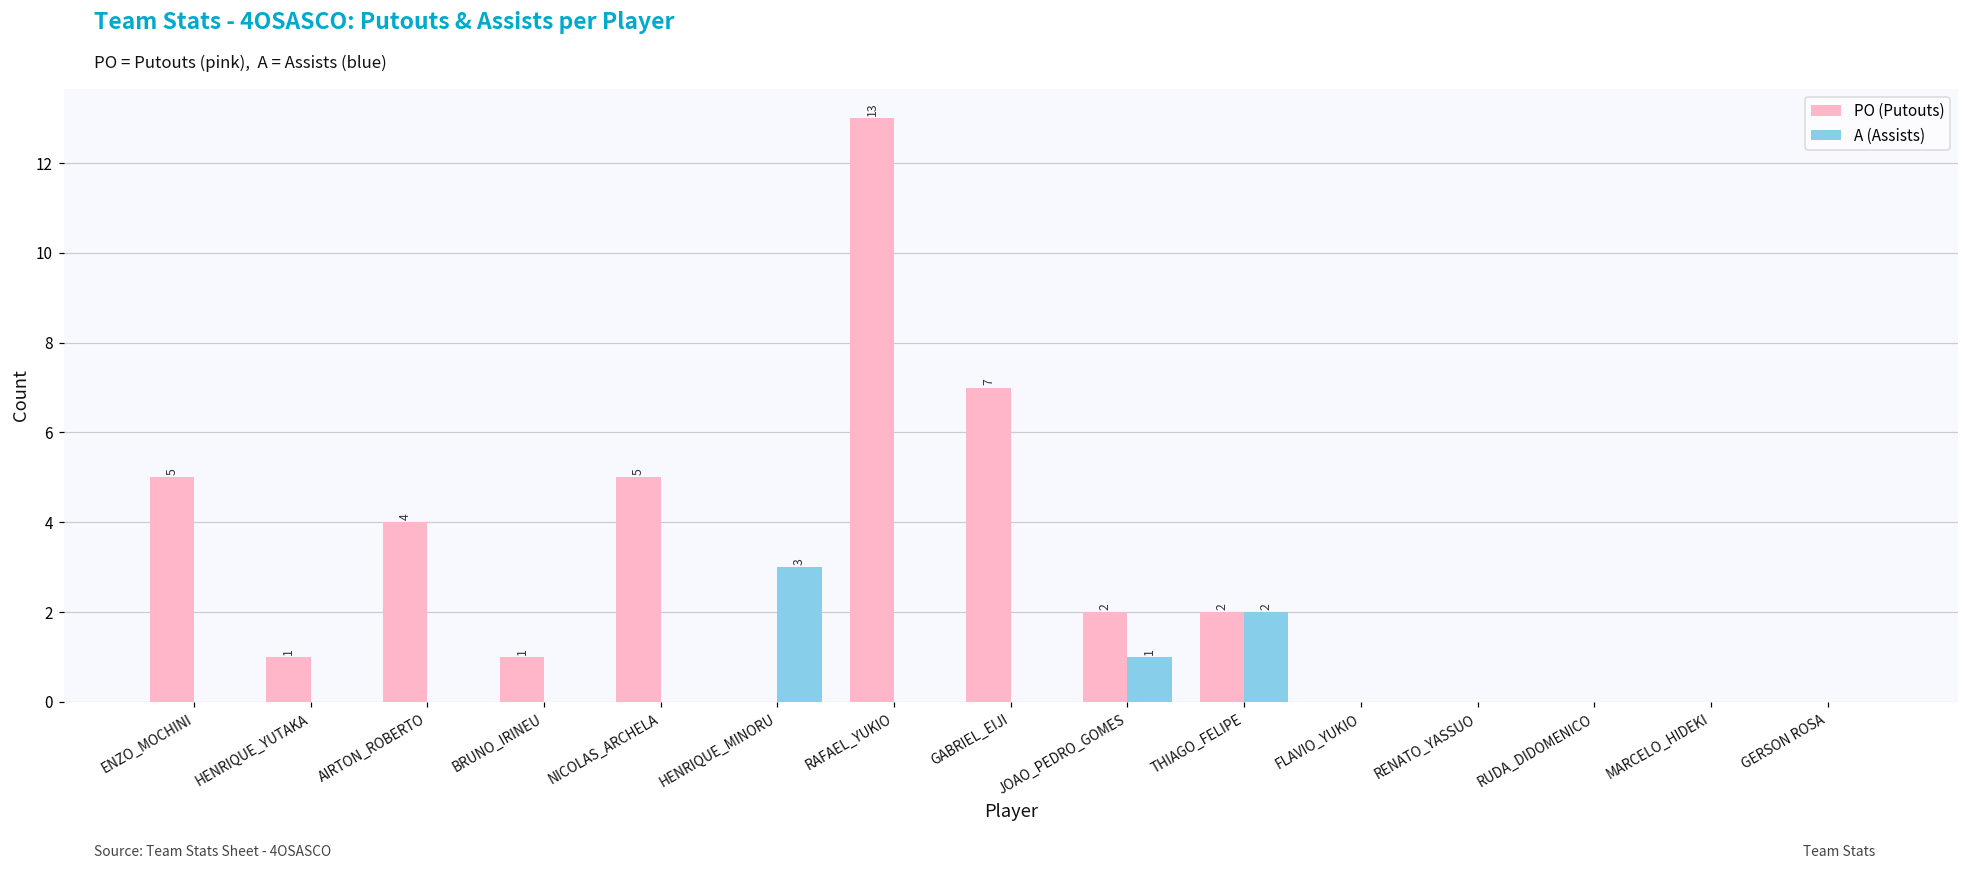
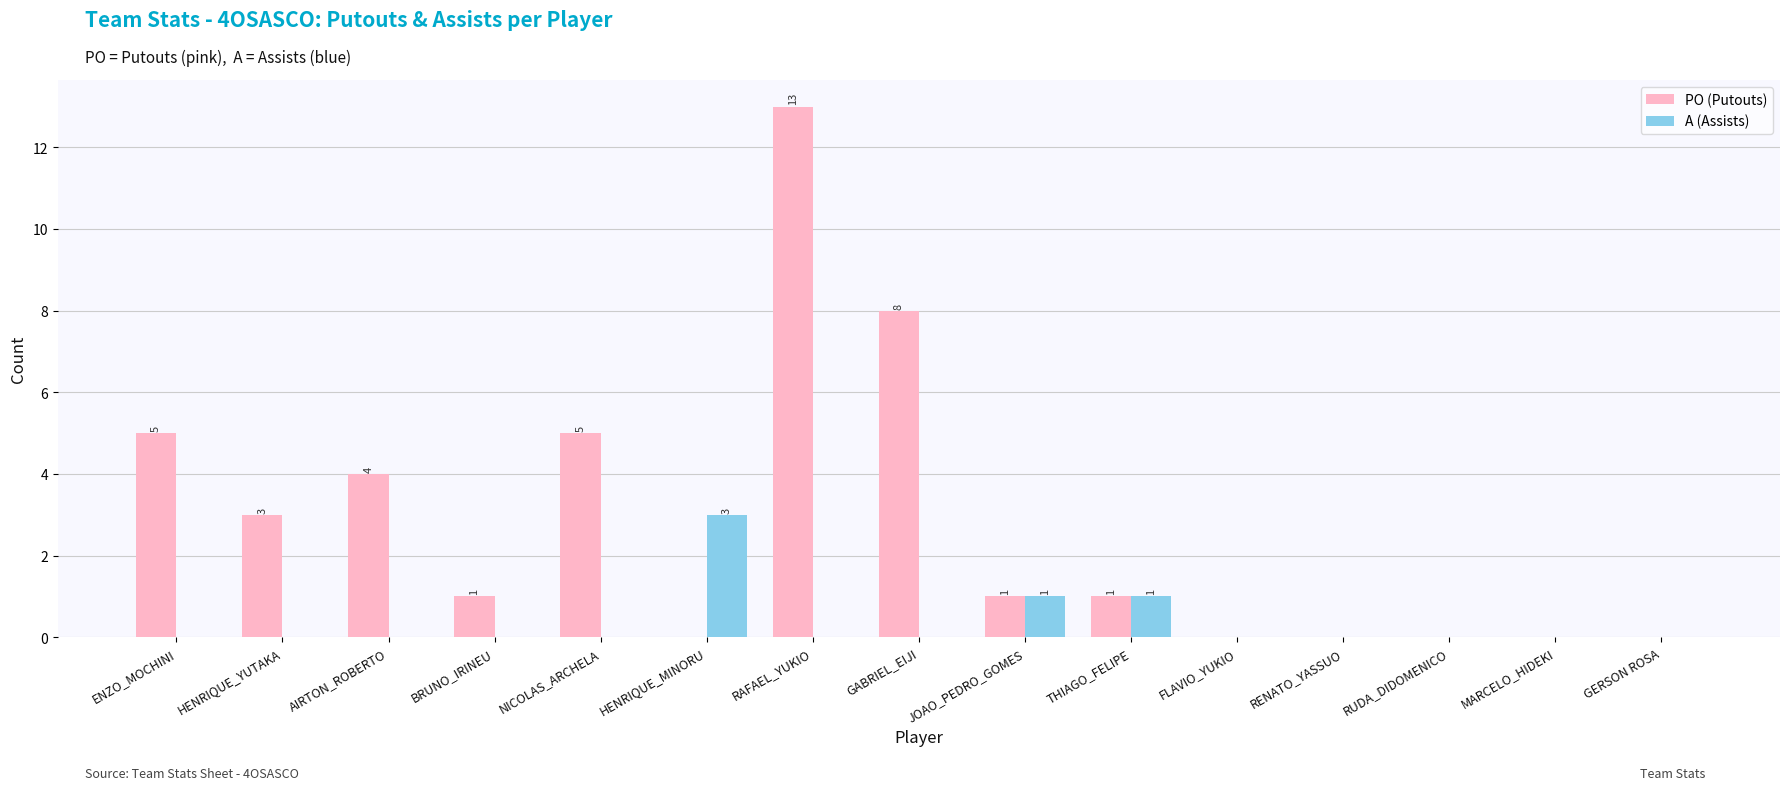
PO (Putouts), HENRIQUE_YUTAKA: 1 -> 3
PO (Putouts), GABRIEL_EIJI: 7 -> 8
PO (Putouts), JOAO_PEDRO_GOMES: 2 -> 1
PO (Putouts), THIAGO_FELIPE: 2 -> 1
A (Assists), THIAGO_FELIPE: 2 -> 1
